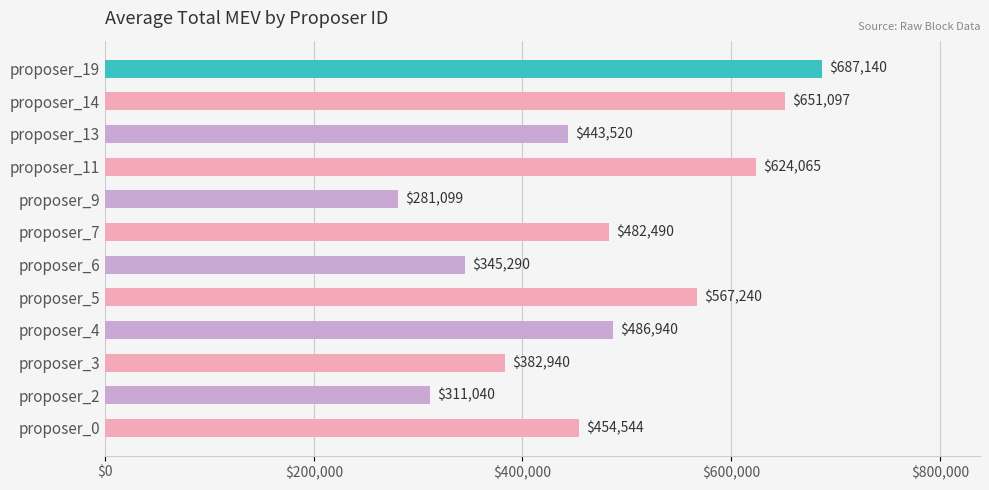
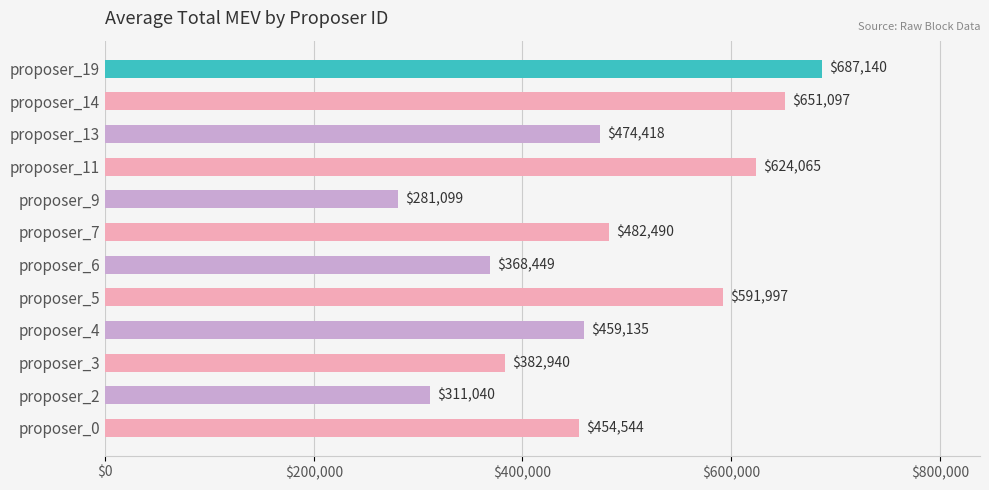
proposer_13: $443,520 -> $474,418
proposer_6: $345,290 -> $368,449
proposer_5: $567,240 -> $591,997
proposer_4: $486,940 -> $459,135
